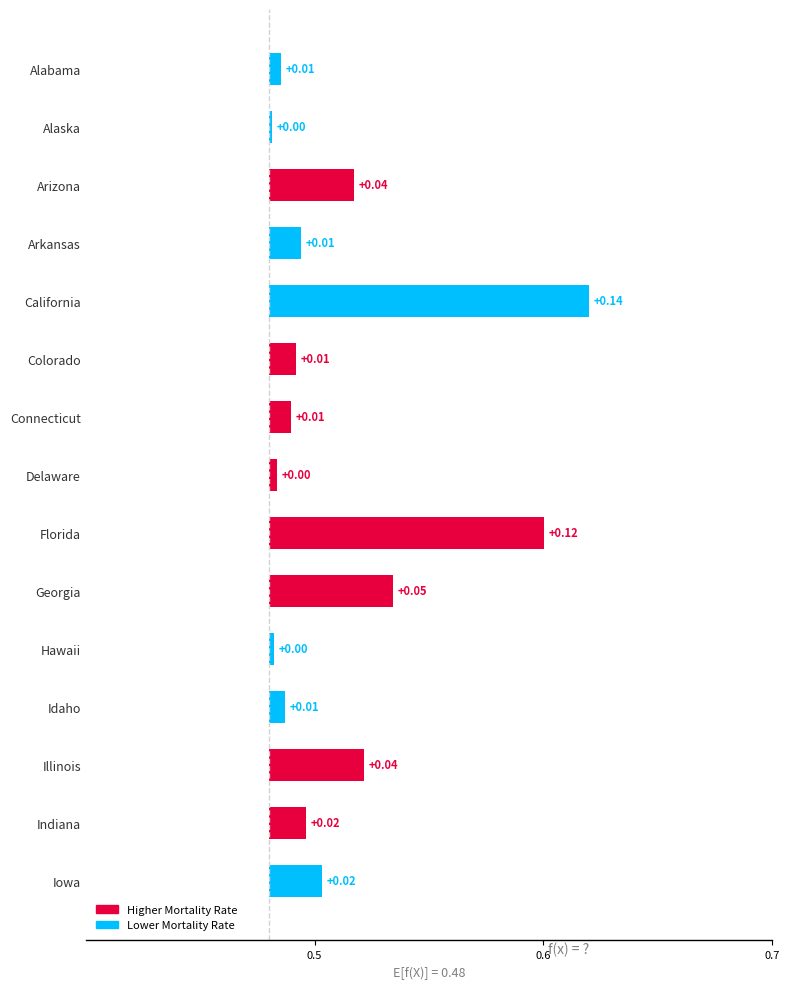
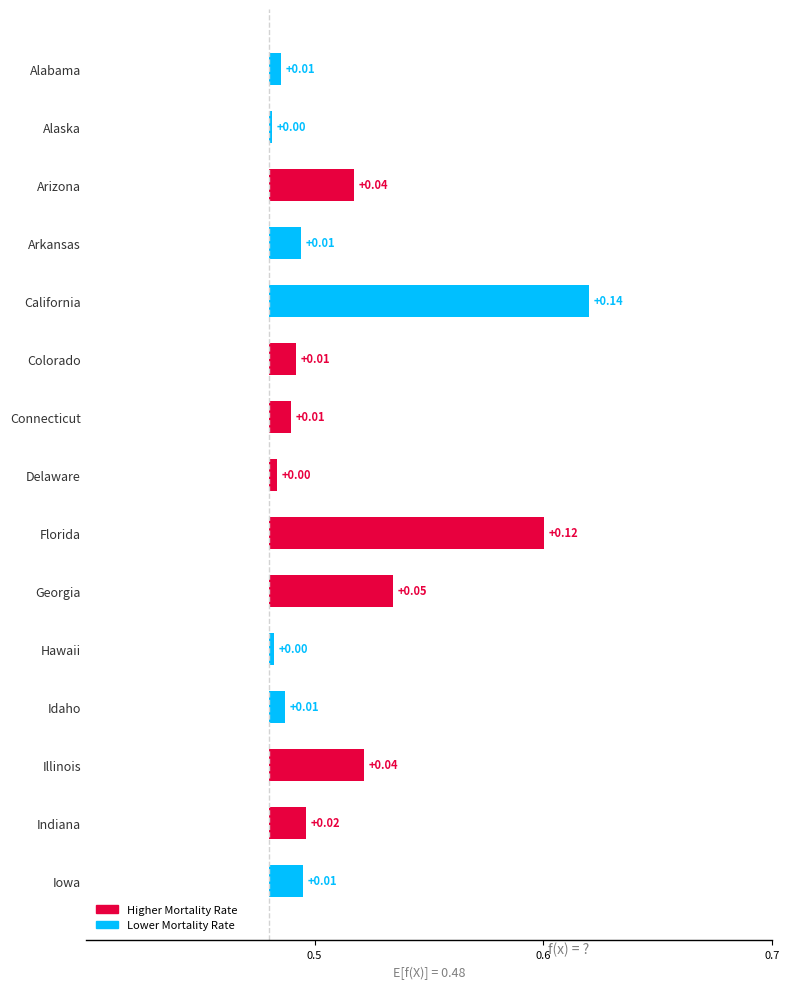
Iowa: +0.02 -> +0.01
